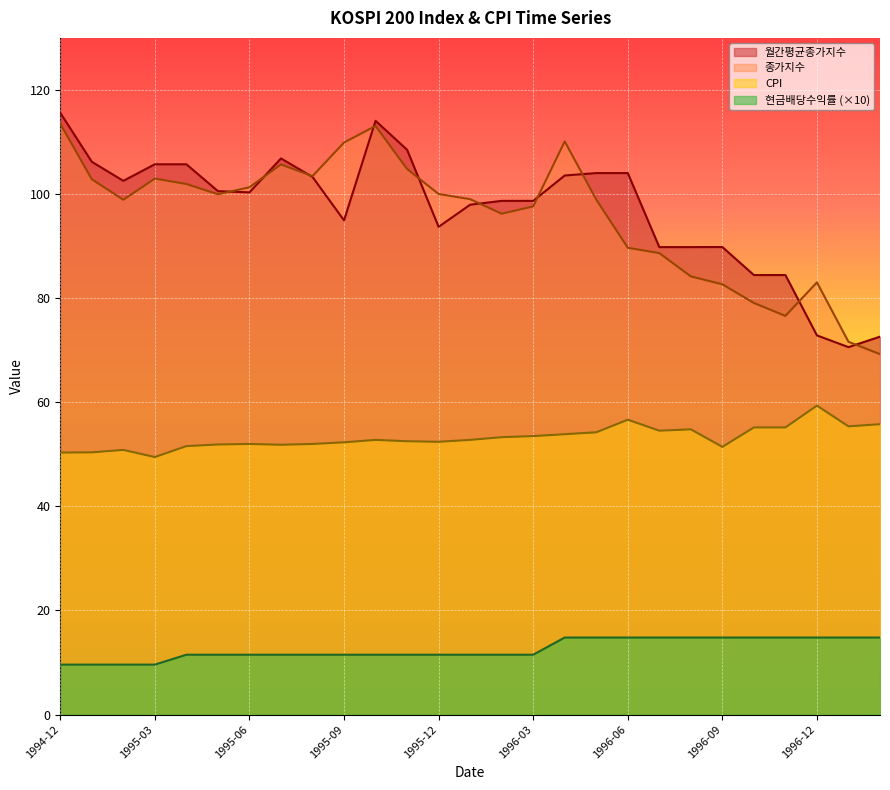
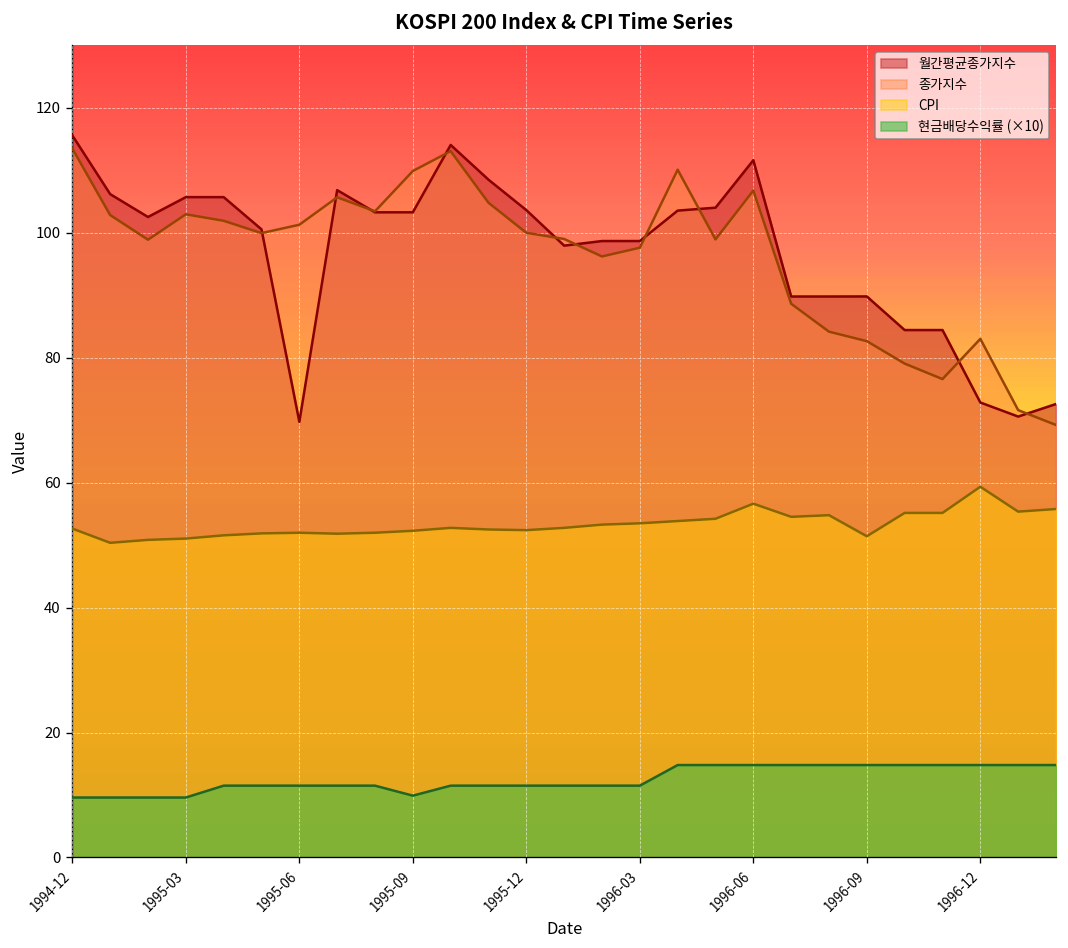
CPI, 1994-12: 50 -> 53
CPI, 1995-03: 49 -> 51
월간평균종가지수, 1995-06: 100 -> 70
월간평균종가지수, 1995-09: 95 -> 103
현금배당수익률 (×10), 1995-09: 12 -> 10
월간평균종가지수, 1995-12: 94 -> 104
월간평균종가지수, 1996-06: 104 -> 112
종가지수, 1996-06: 90 -> 107
